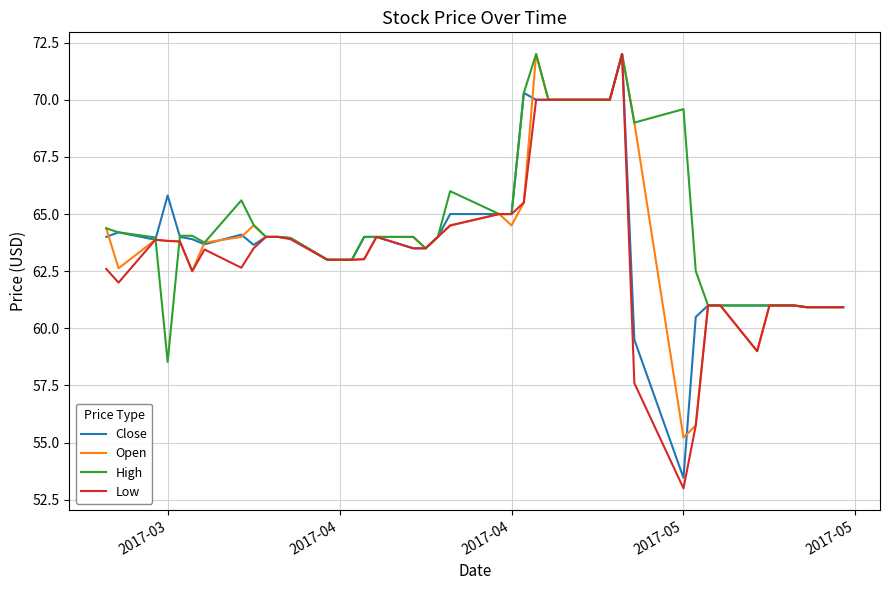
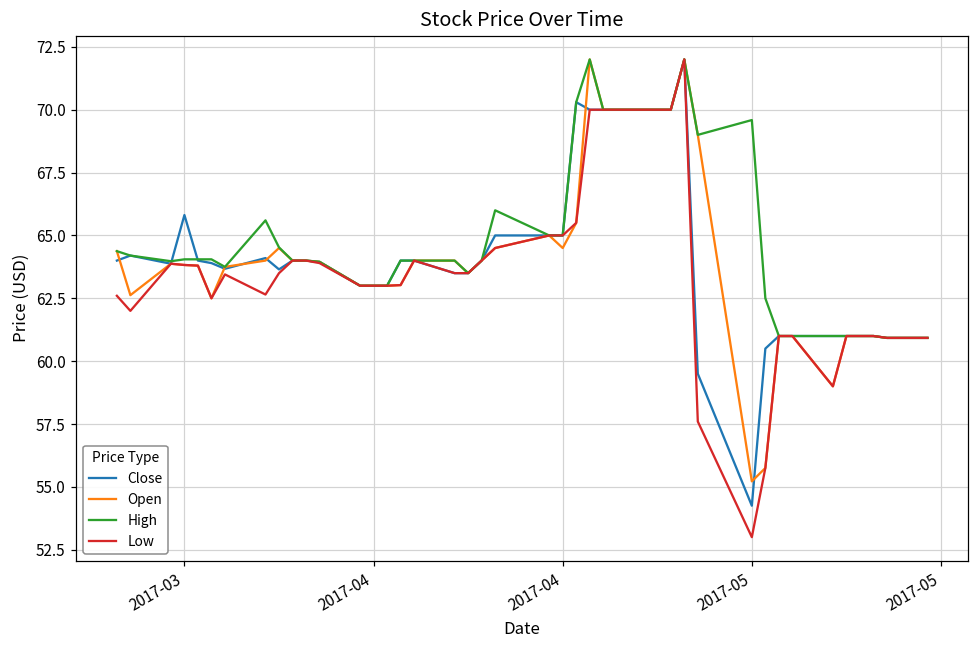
High, 2017-03: 58.5 -> 64.1
Close, 2017-05: 53.5 -> 54.3
